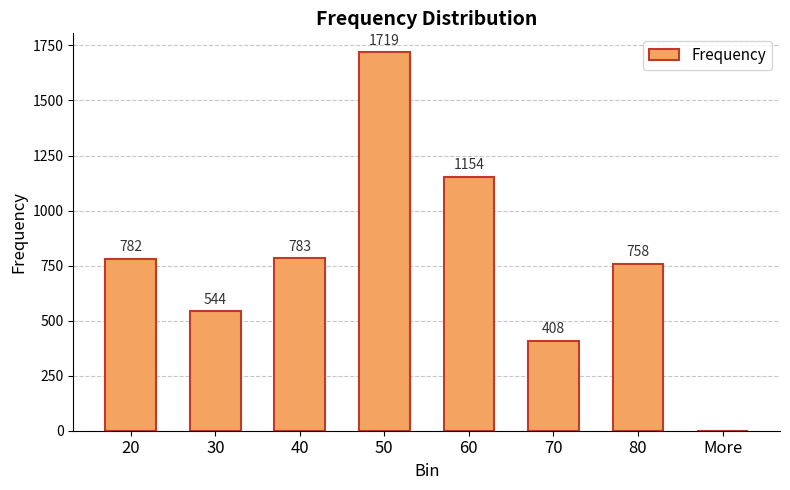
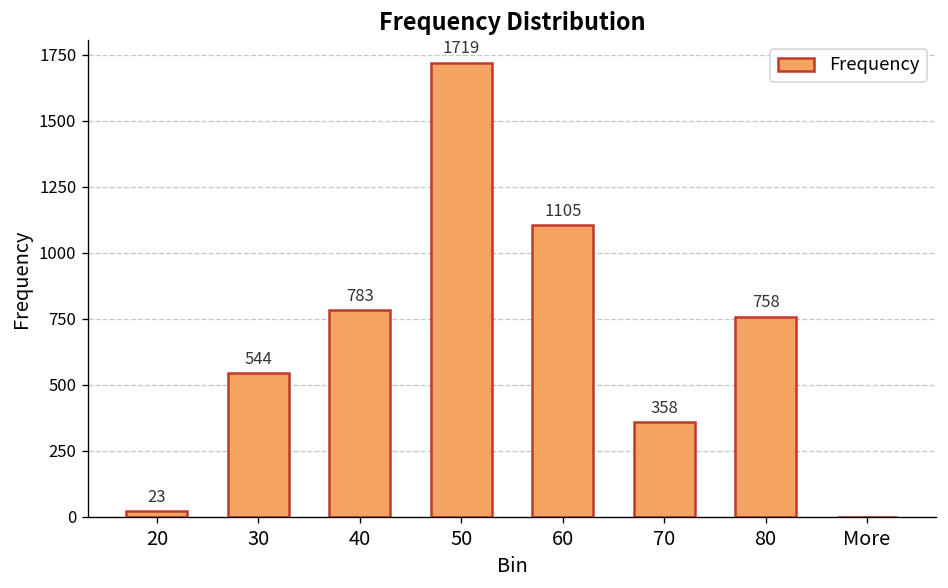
20: 782 -> 23
60: 1154 -> 1105
70: 408 -> 358
